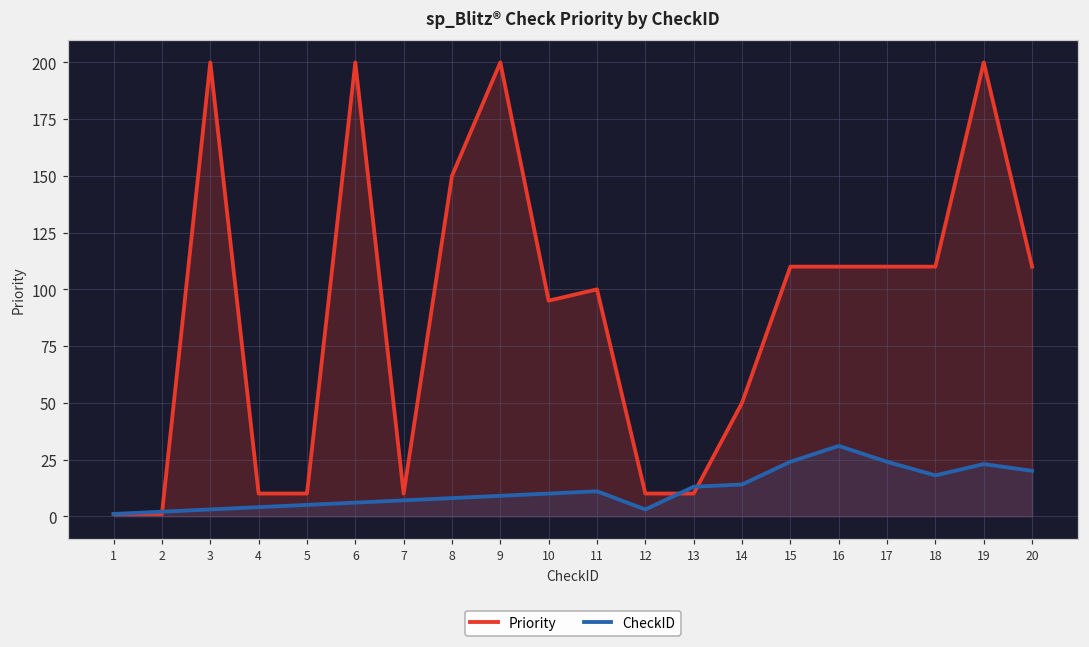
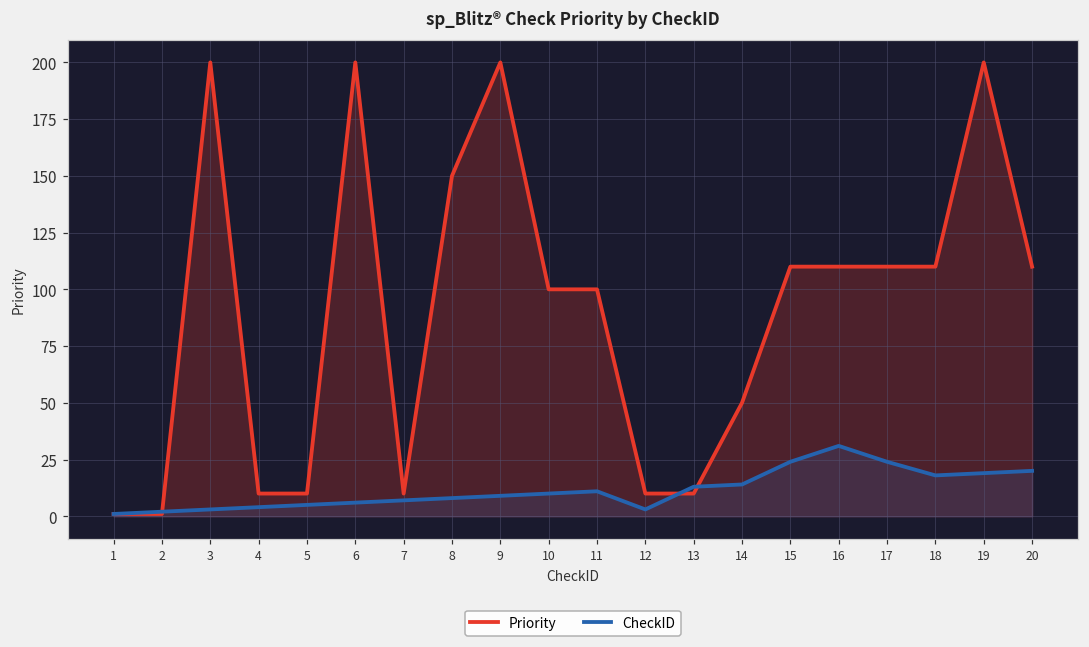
Priority, 10: 95 -> 100
CheckID, 19: 23 -> 19
